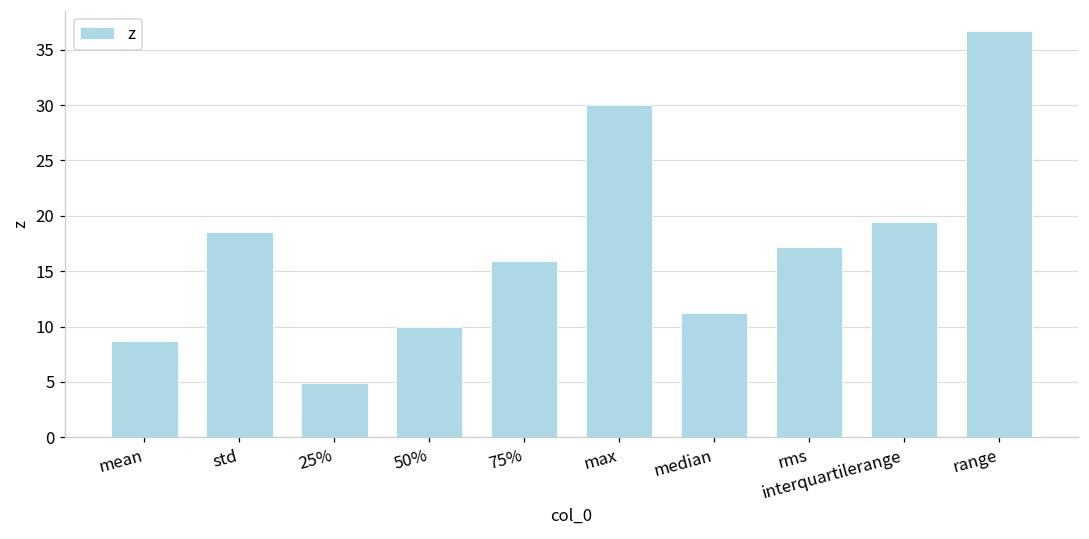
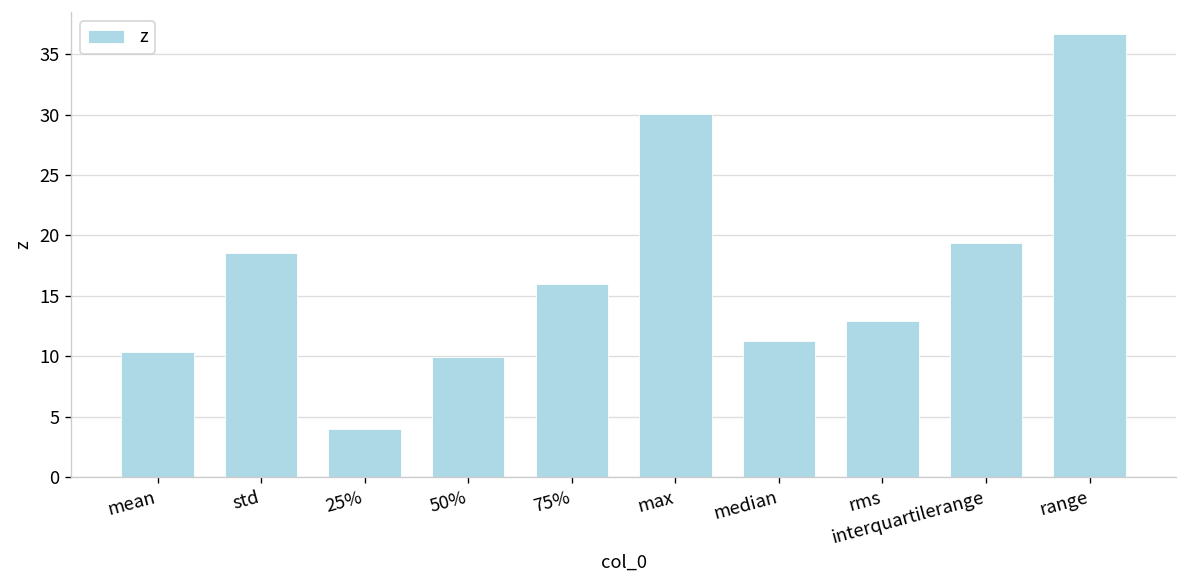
mean: 8.7 -> 10.4
25%: 5.0 -> 4.0
rms: 17.2 -> 12.9
